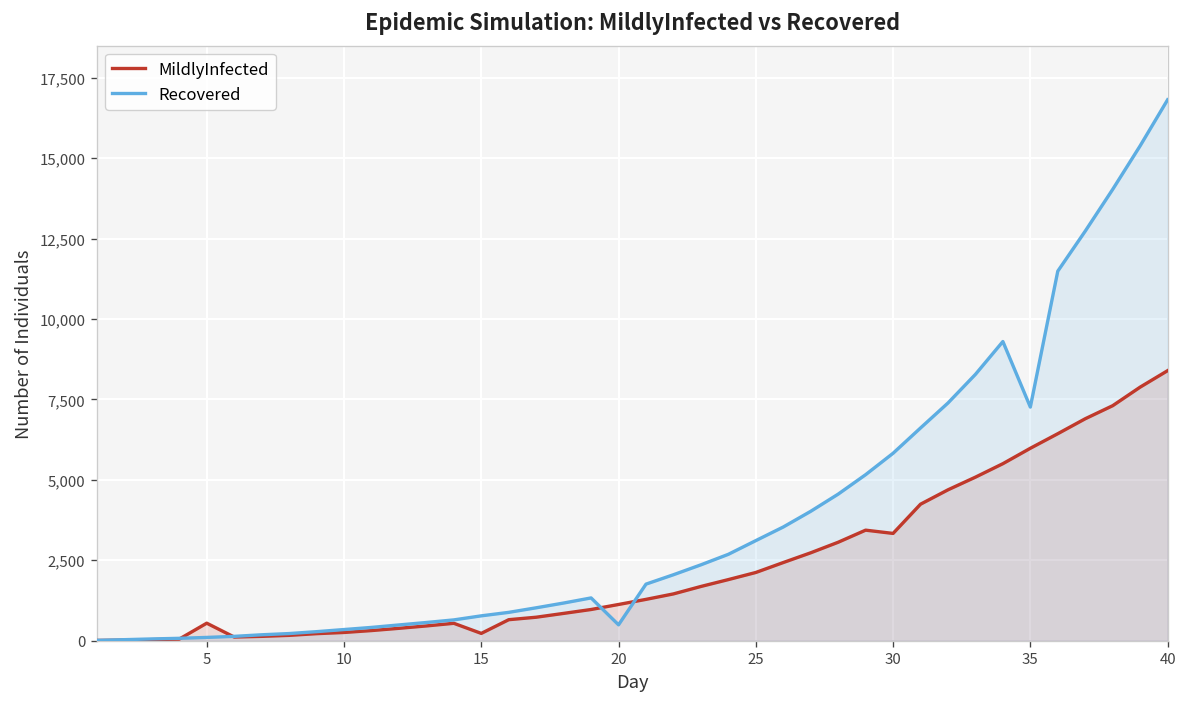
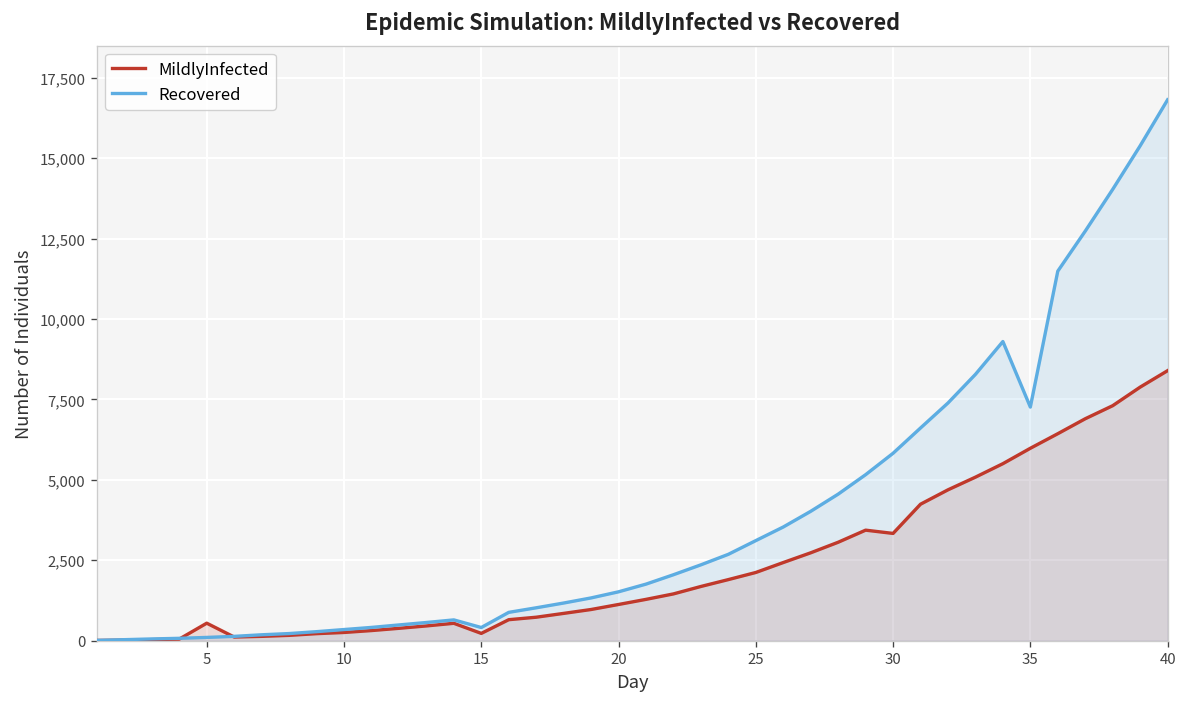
Recovered, 15: 800 -> 400
Recovered, 20: 500 -> 1,500
